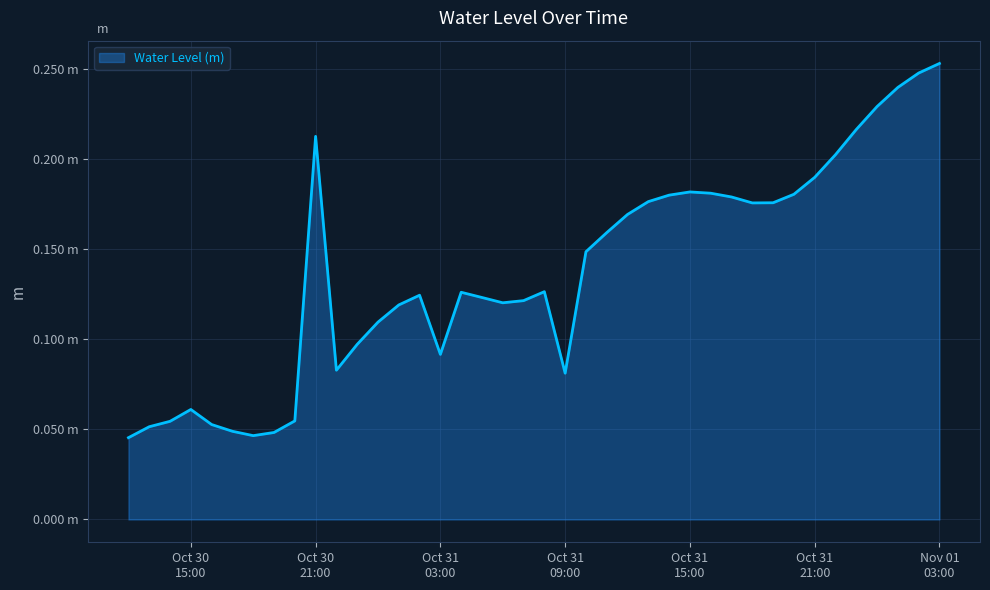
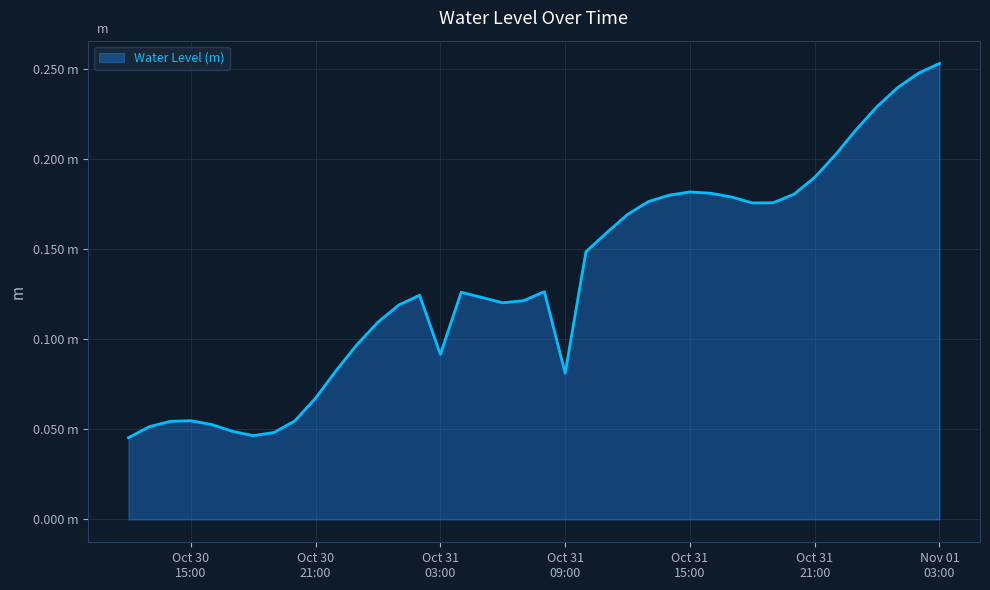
Oct 30 15:00: 0.061 m -> 0.055 m
Oct 30 21:00: 0.213 m -> 0.067 m
